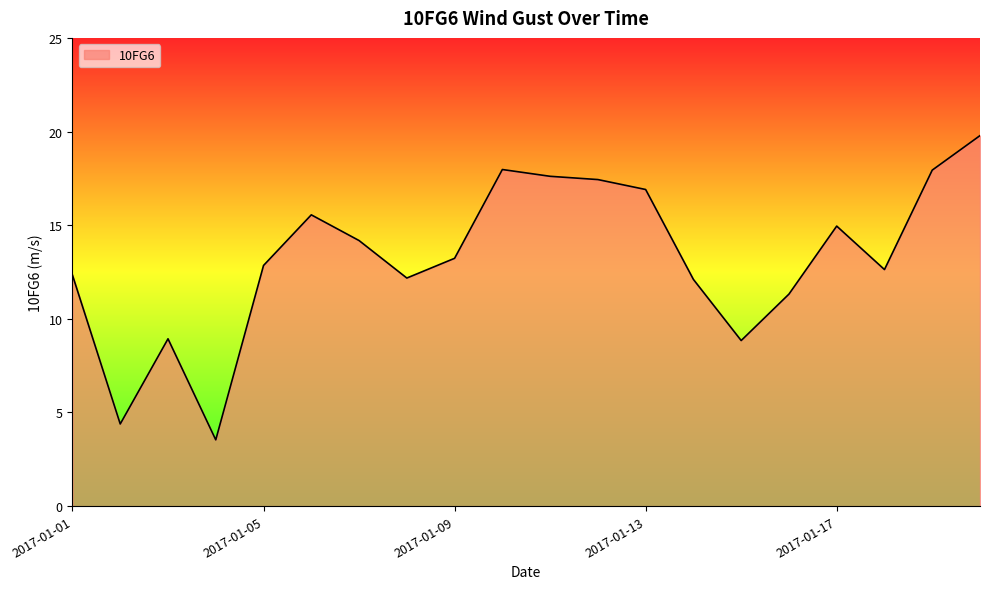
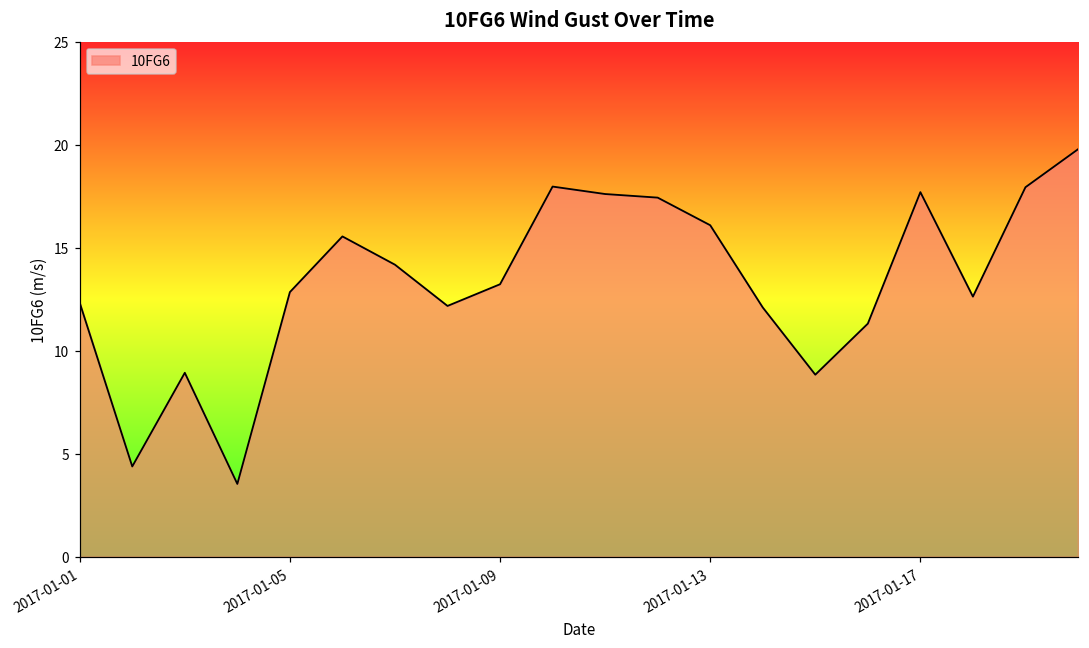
2017-01-13: 16.9 -> 16.1
2017-01-17: 15.0 -> 17.7
